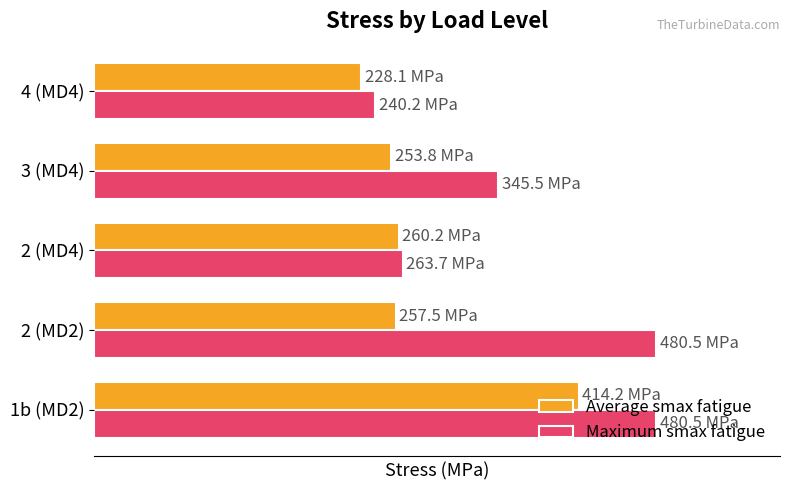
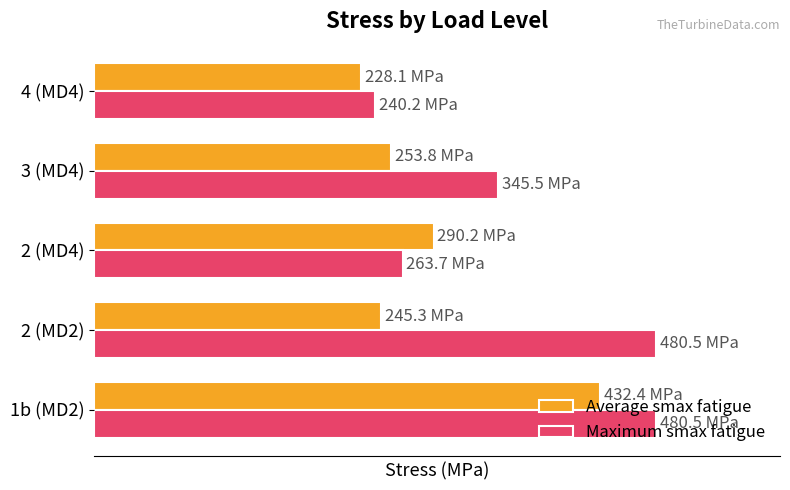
Average smax fatigue, 2 (MD4): 260.2 -> 290.2
Average smax fatigue, 2 (MD2): 257.5 -> 245.3
Average smax fatigue, 1b (MD2): 414.2 -> 432.4
